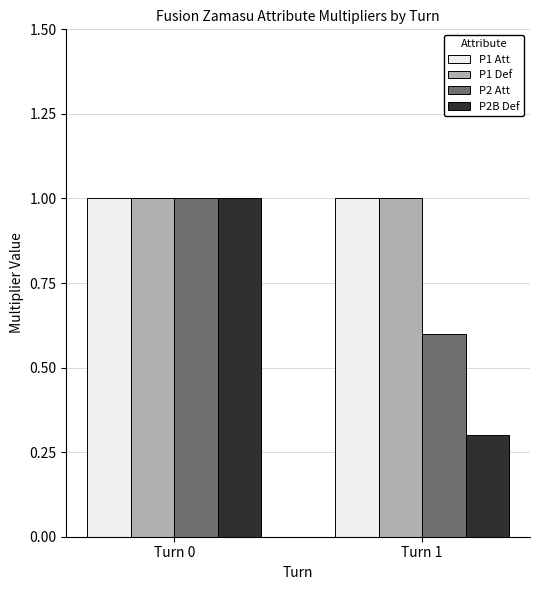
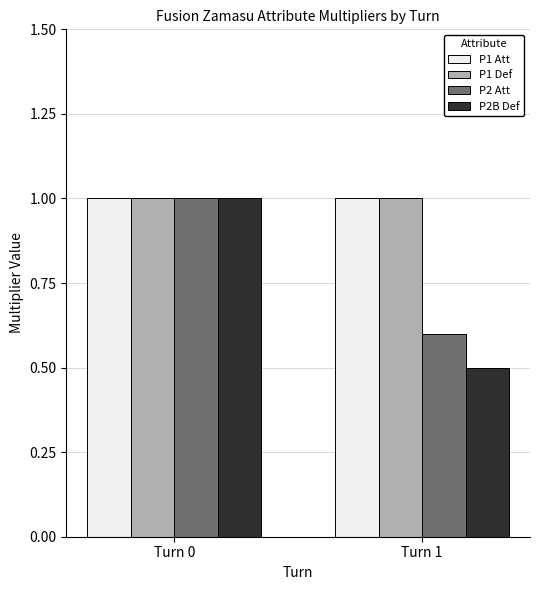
P2B Def, Turn 1: 0.3 -> 0.5
